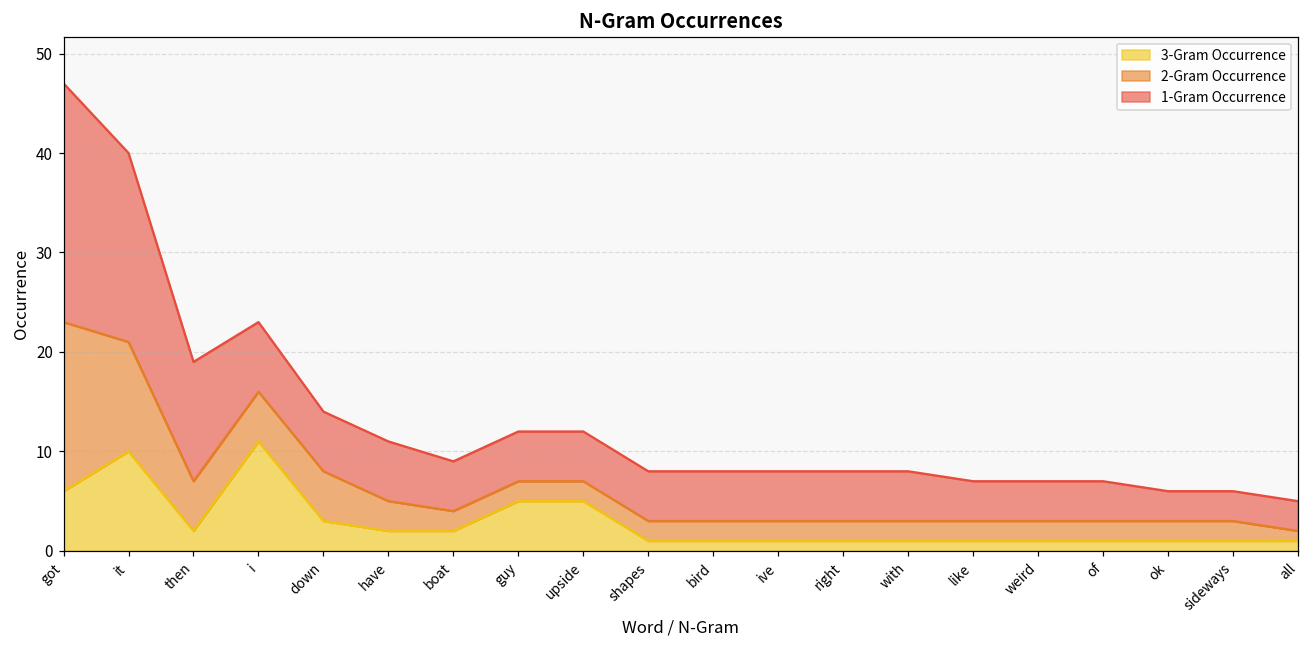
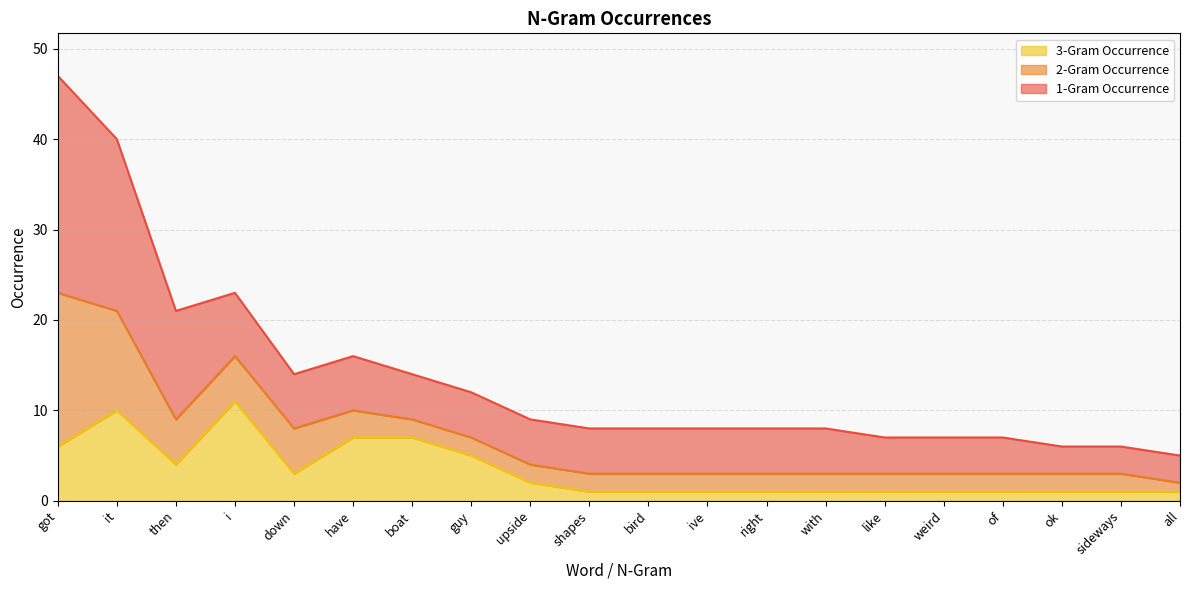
3-Gram Occurrence, then: 2 -> 4
3-Gram Occurrence, have: 2 -> 7
3-Gram Occurrence, boat: 2 -> 7
3-Gram Occurrence, upside: 5 -> 2
